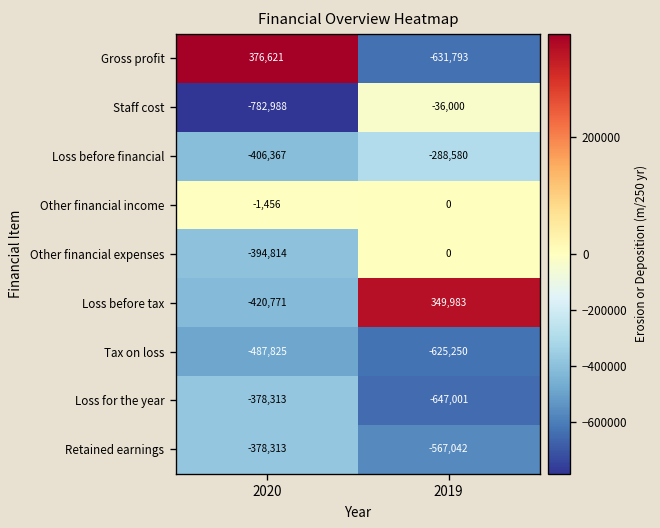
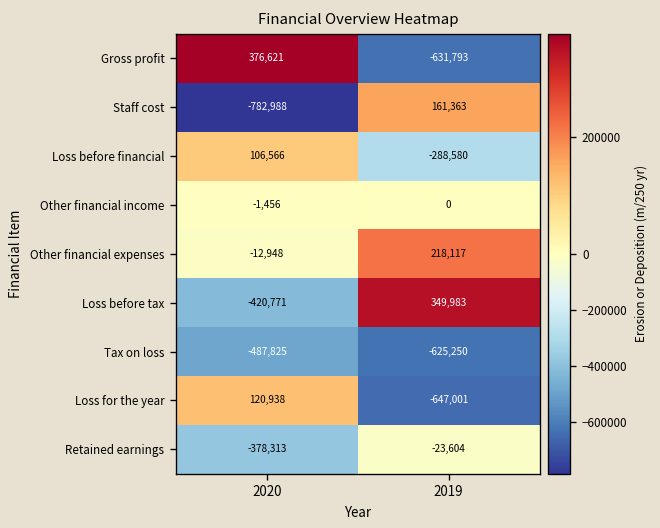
Staff cost, 2019: -36,000 -> 161,363
Loss before financial, 2020: -406,367 -> 106,566
Other financial expenses, 2020: -394,814 -> -12,948
Other financial expenses, 2019: 0 -> 218,117
Loss for the year, 2020: -378,313 -> 120,938
Retained earnings, 2019: -567,042 -> -23,604
